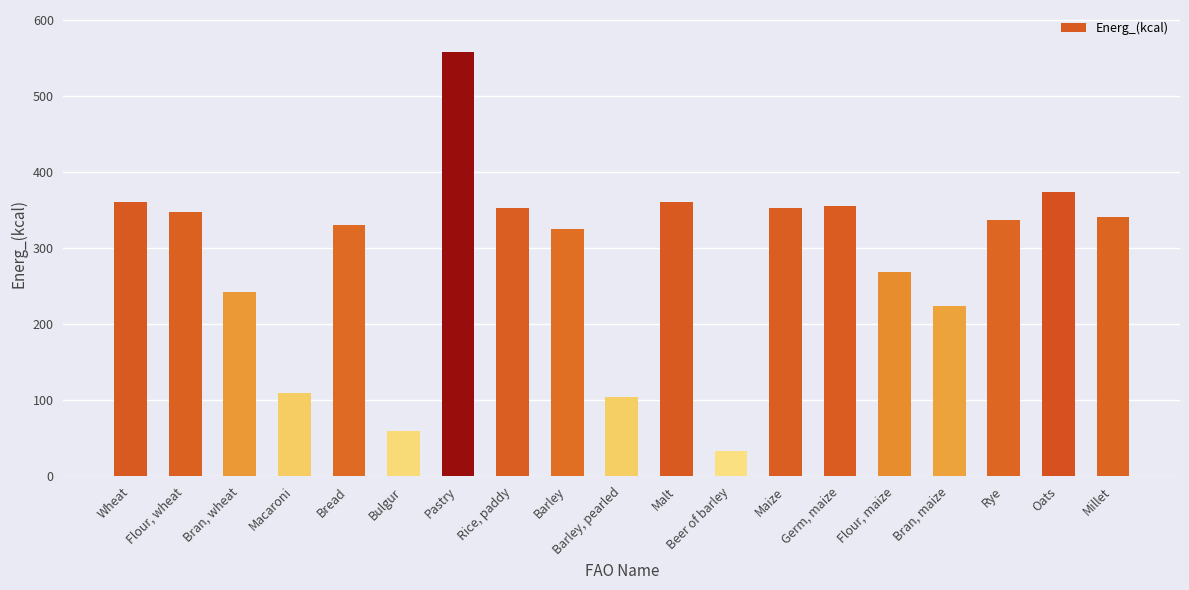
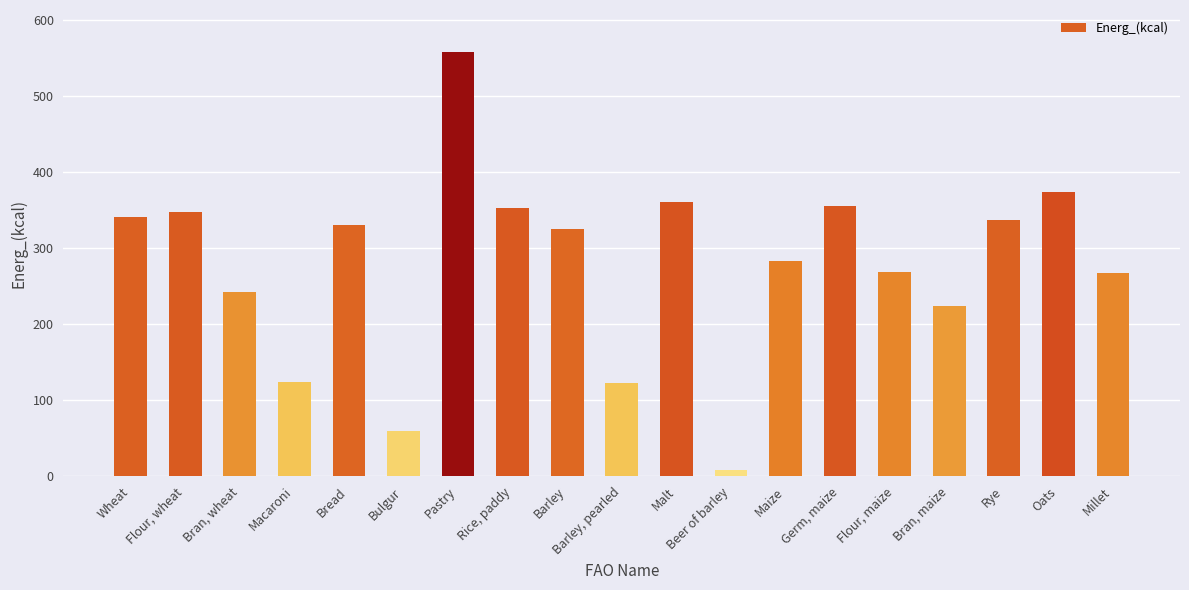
Wheat: 360 -> 340
Macaroni: 110 -> 120
Barley, pearled: 110 -> 120
Beer of barley: 30 -> 10
Maize: 350 -> 280
Millet: 340 -> 270
